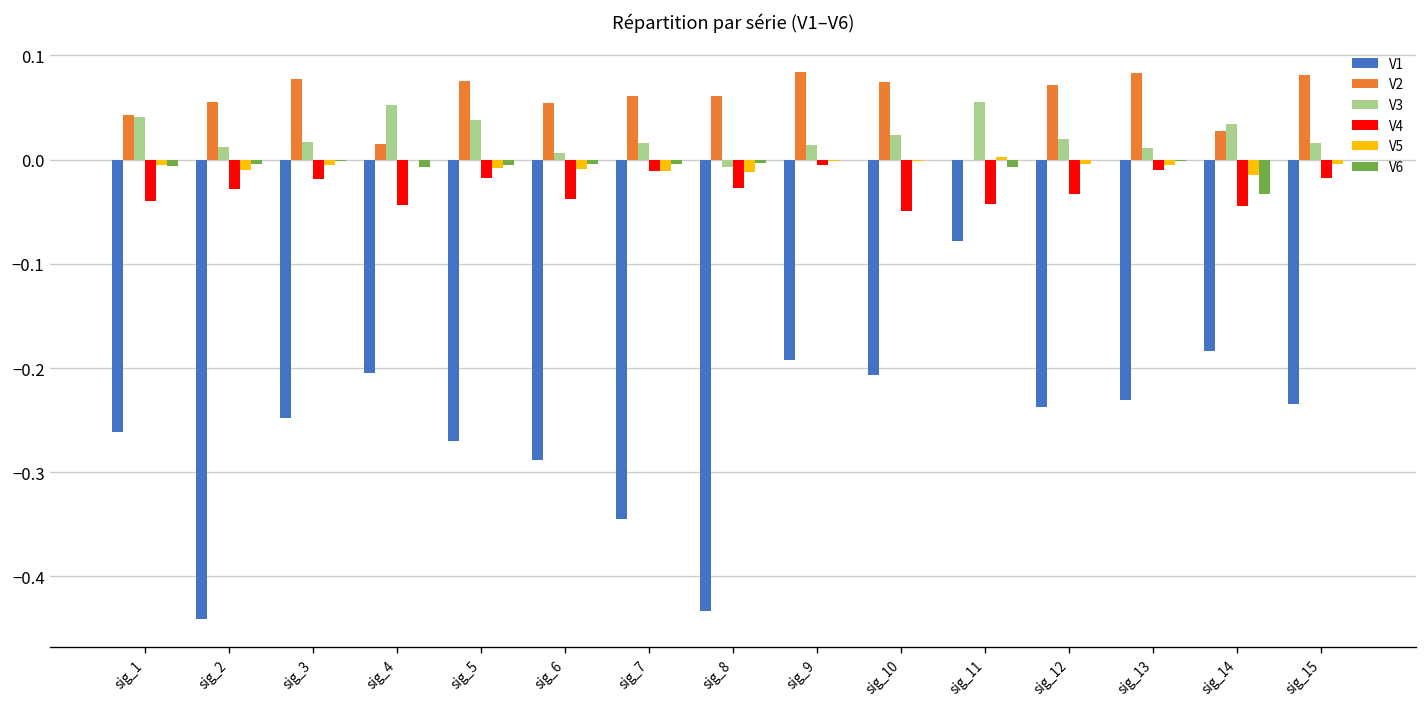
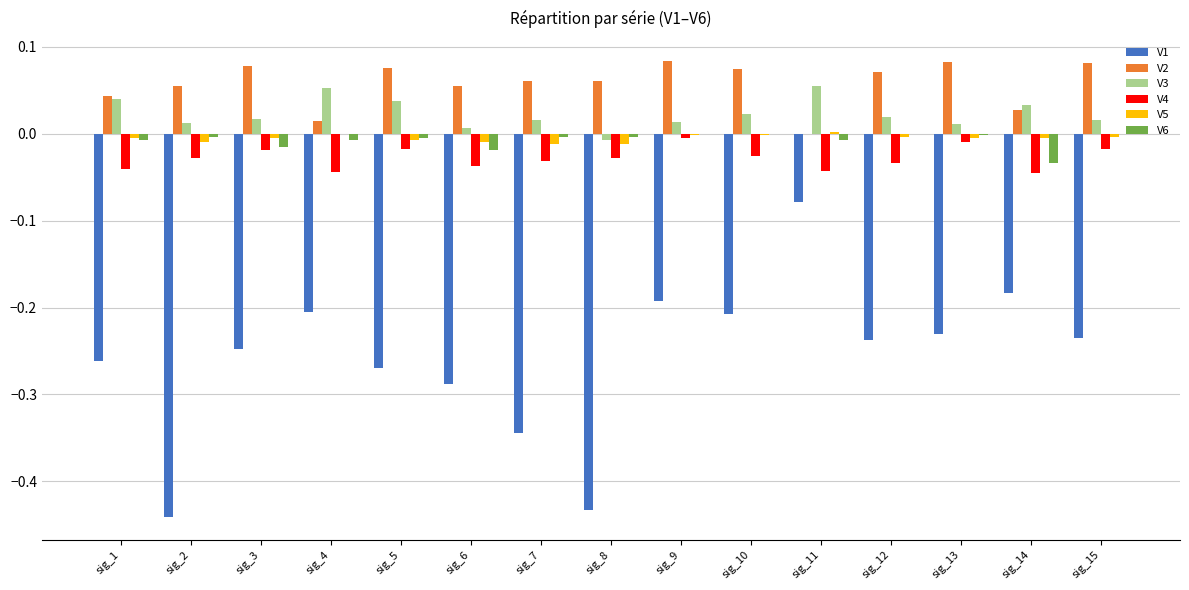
V6, sig_3: 0.00 -> -0.02
V6, sig_6: 0.00 -> -0.02
V4, sig_7: -0.01 -> -0.03
V4, sig_10: -0.05 -> -0.03
V5, sig_14: -0.02 -> 0.00
